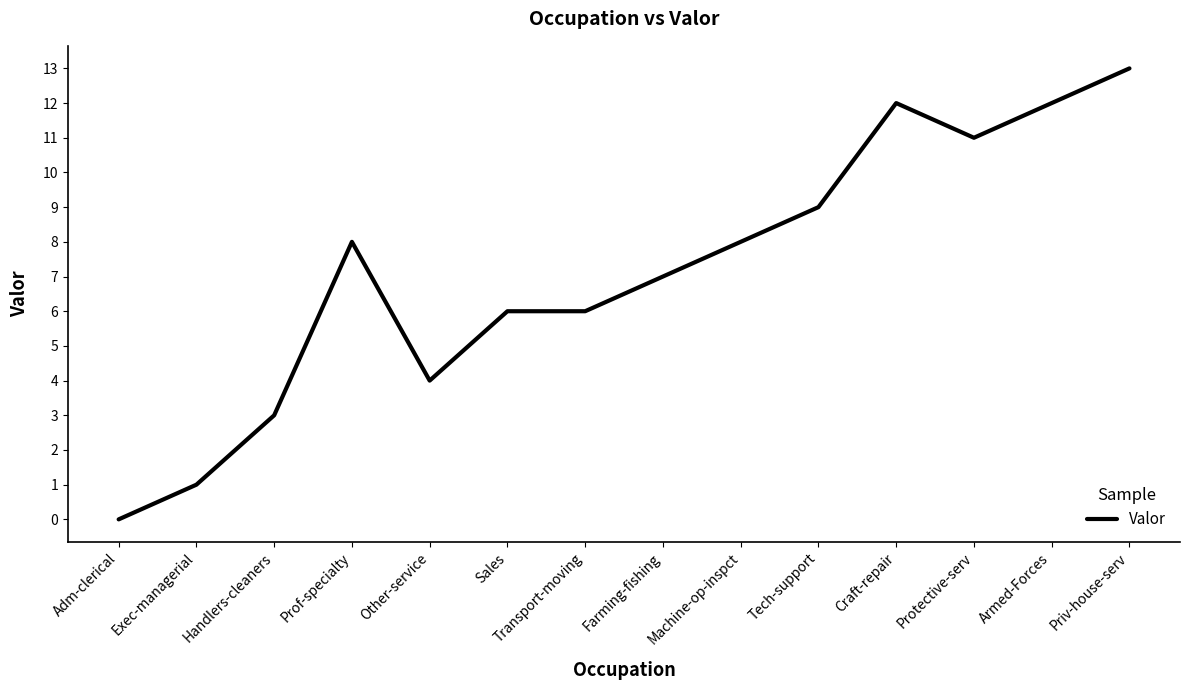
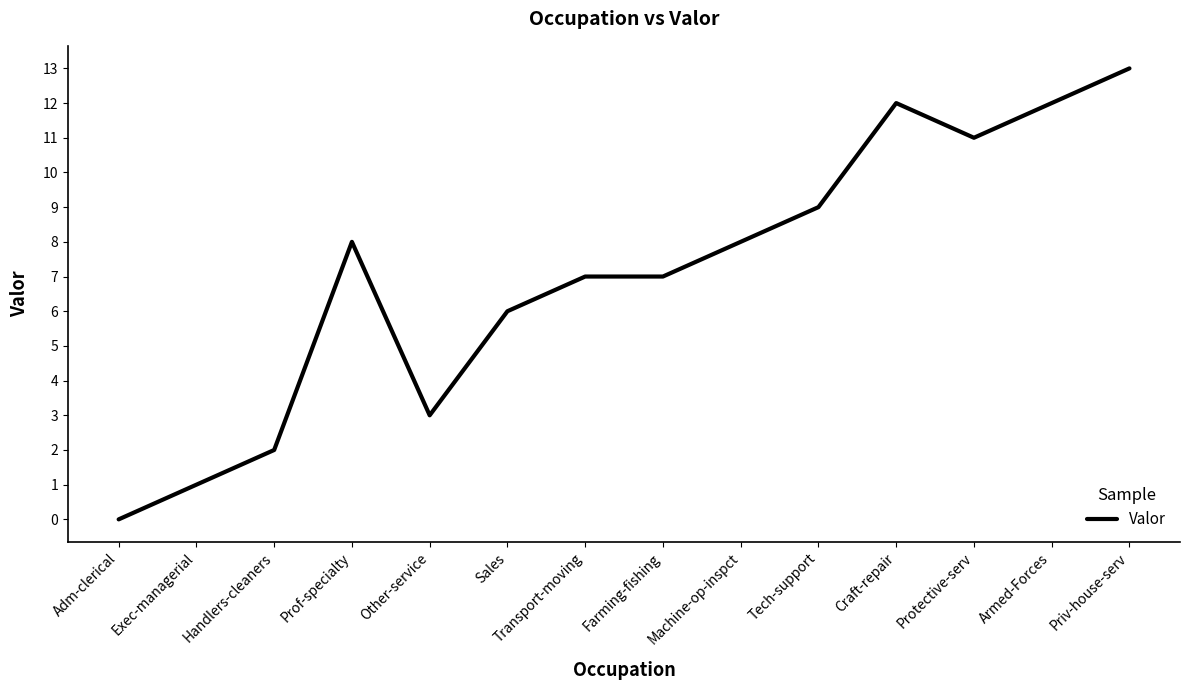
Handlers-cleaners: 3 -> 2
Other-service: 4 -> 3
Transport-moving: 6 -> 7
